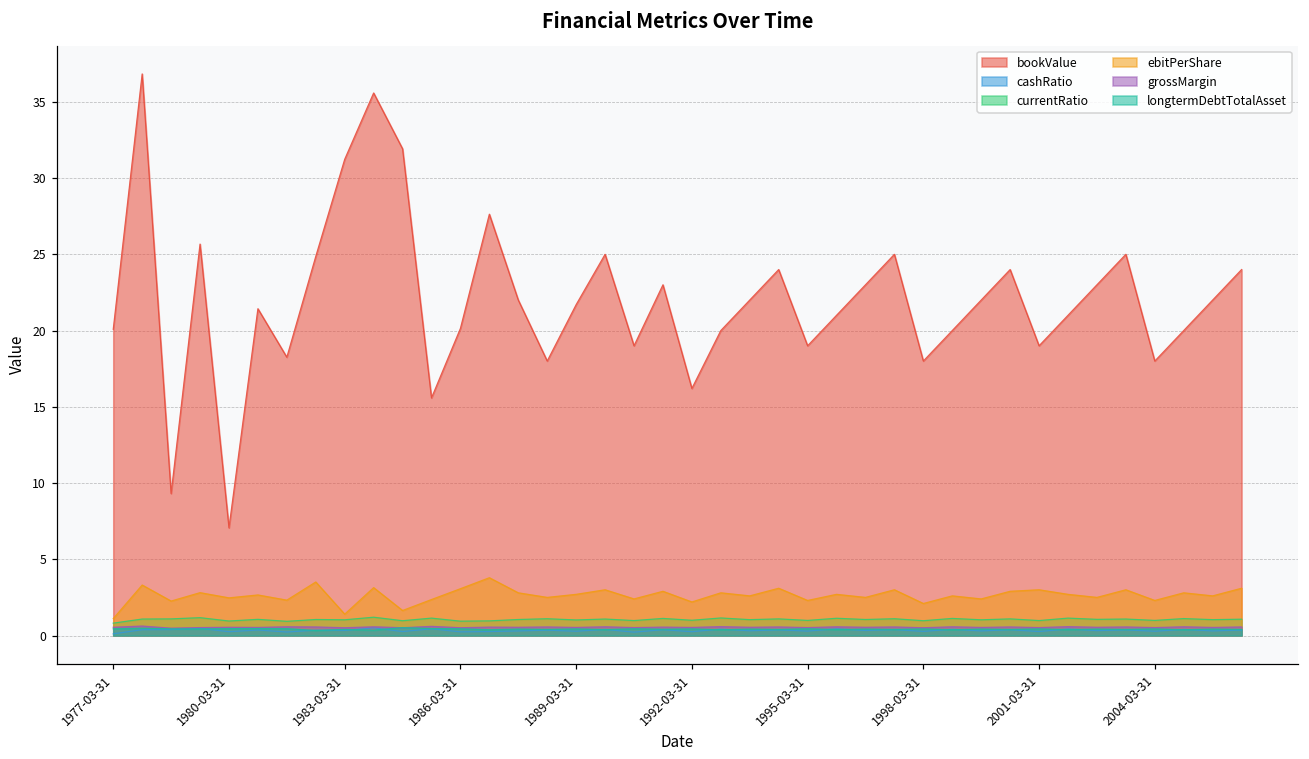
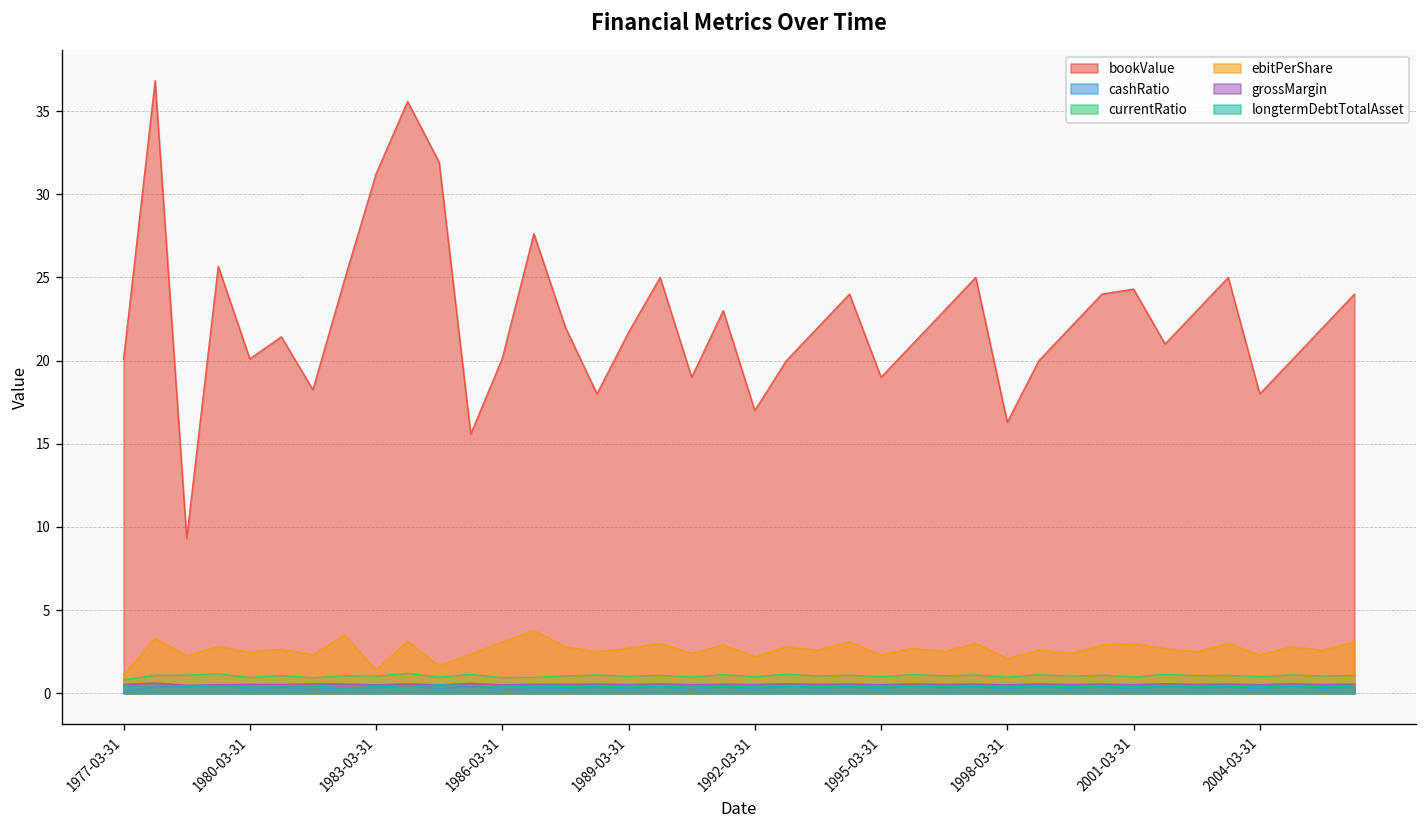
bookValue, 1980-03-31: 7.1 -> 20.1
bookValue, 1992-03-31: 16.2 -> 17.0
bookValue, 1998-03-31: 18.0 -> 16.3
bookValue, 2001-03-31: 19.0 -> 24.3
